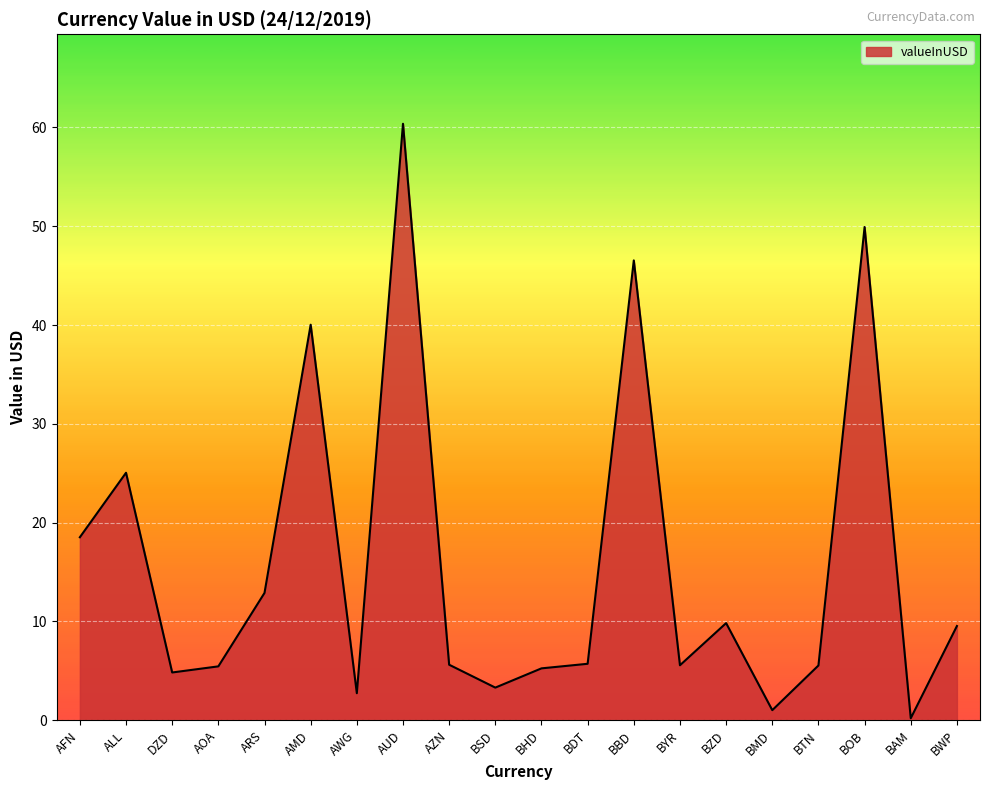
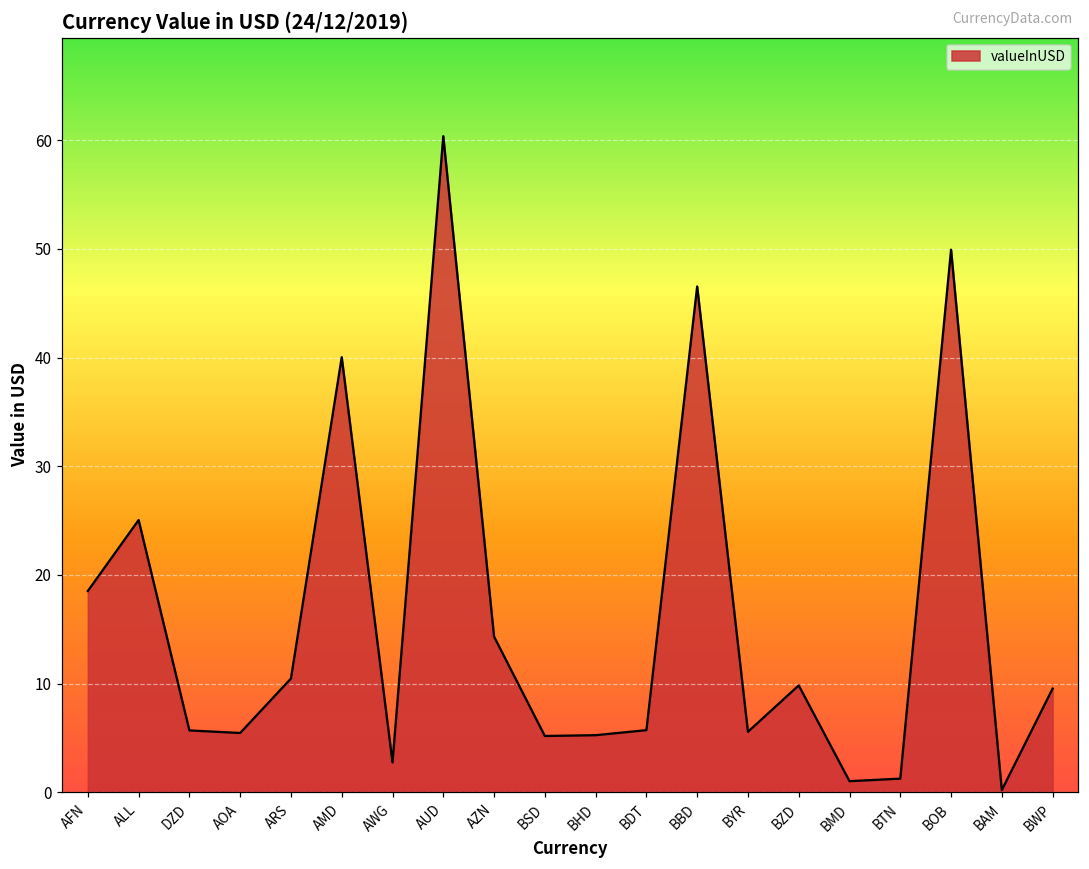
DZD: 5 -> 6
ARS: 13 -> 10
AZN: 6 -> 14
BSD: 3 -> 5
BTN: 6 -> 1
